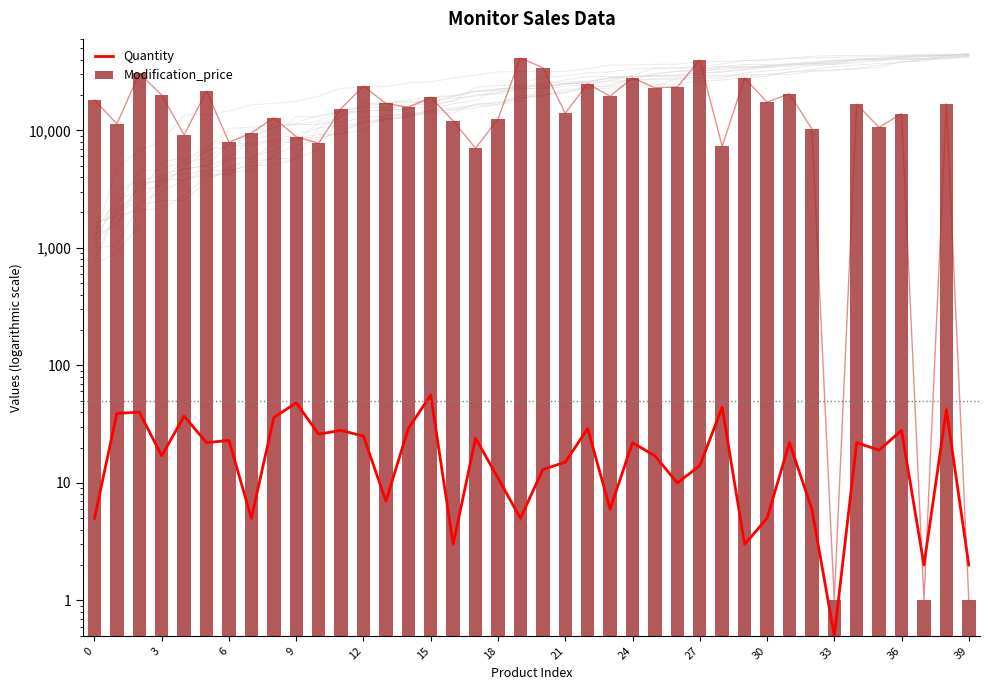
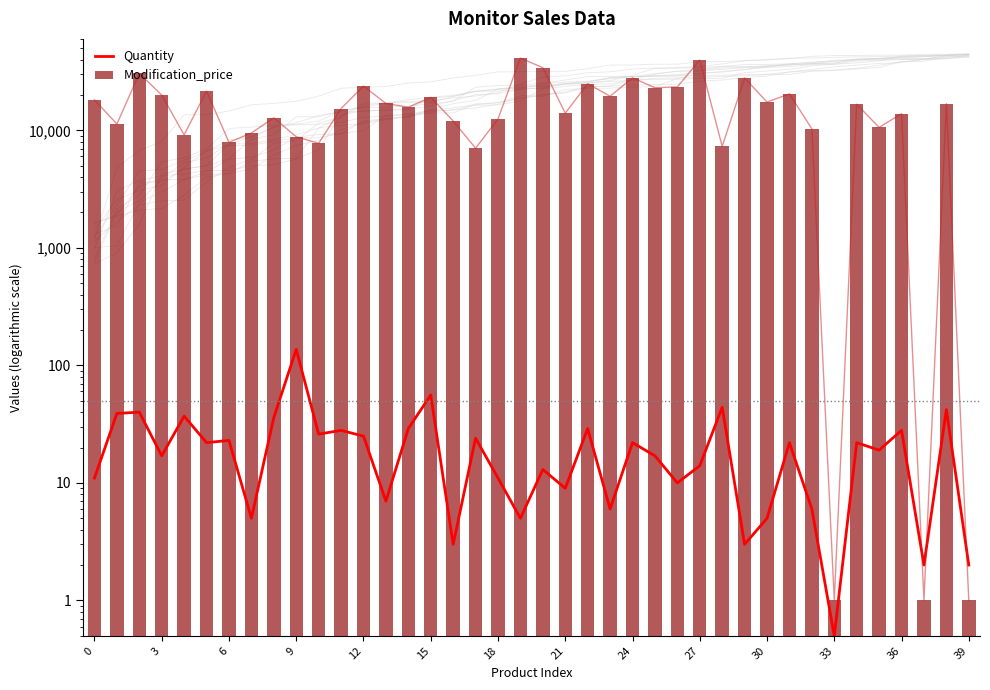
Quantity, 0: 5 -> 11
Quantity, 9: 48 -> 140
Quantity, 21: 15 -> 9
